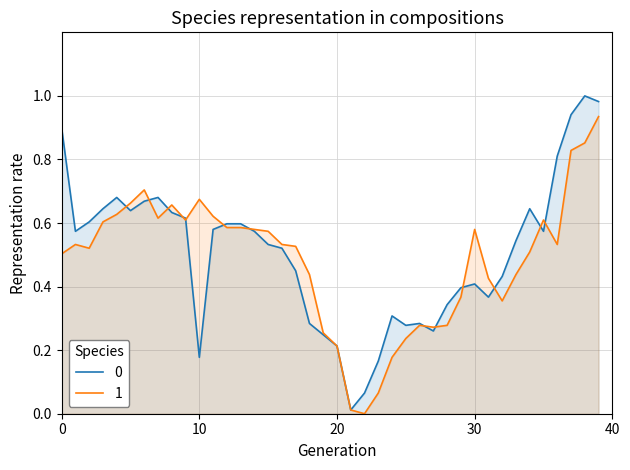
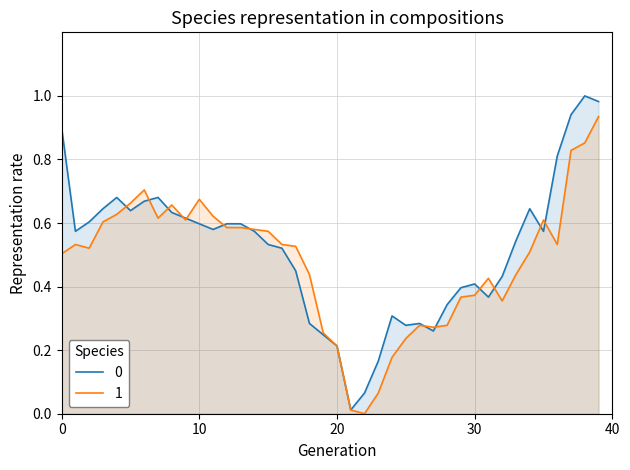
0, 10: 0.18 -> 0.60
1, 30: 0.58 -> 0.37
